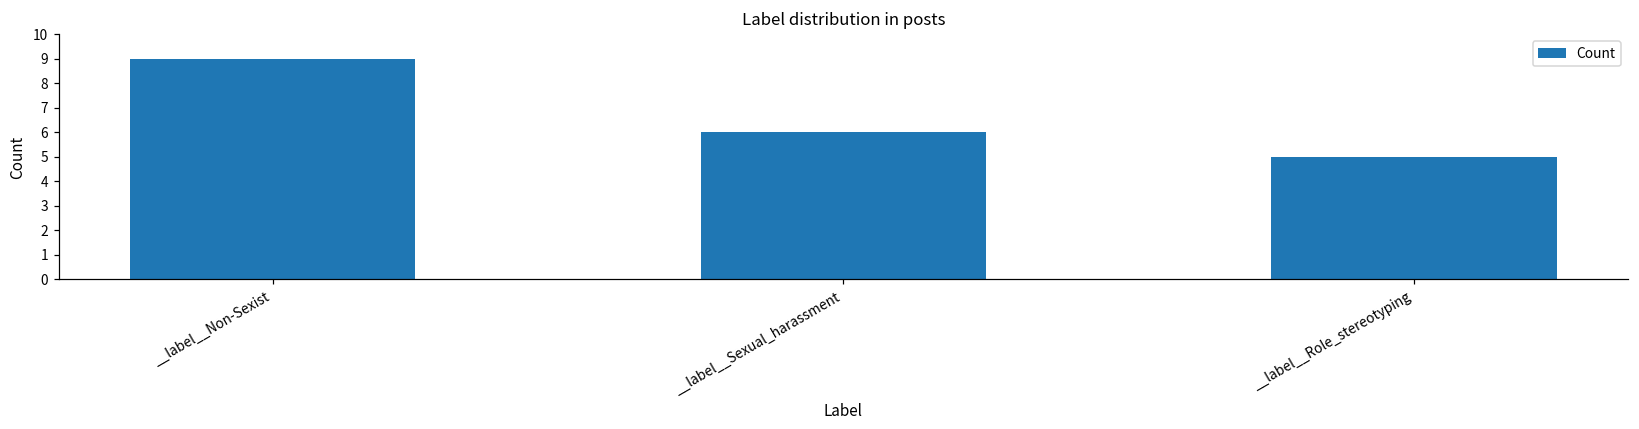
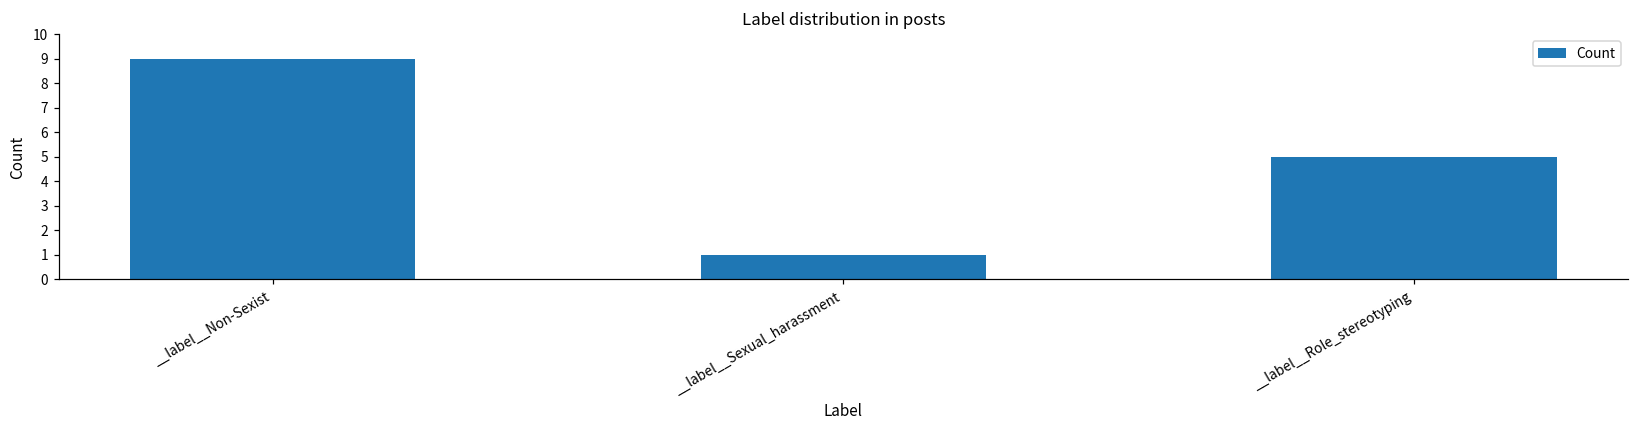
__label__Sexual_harassment: 6 -> 1
